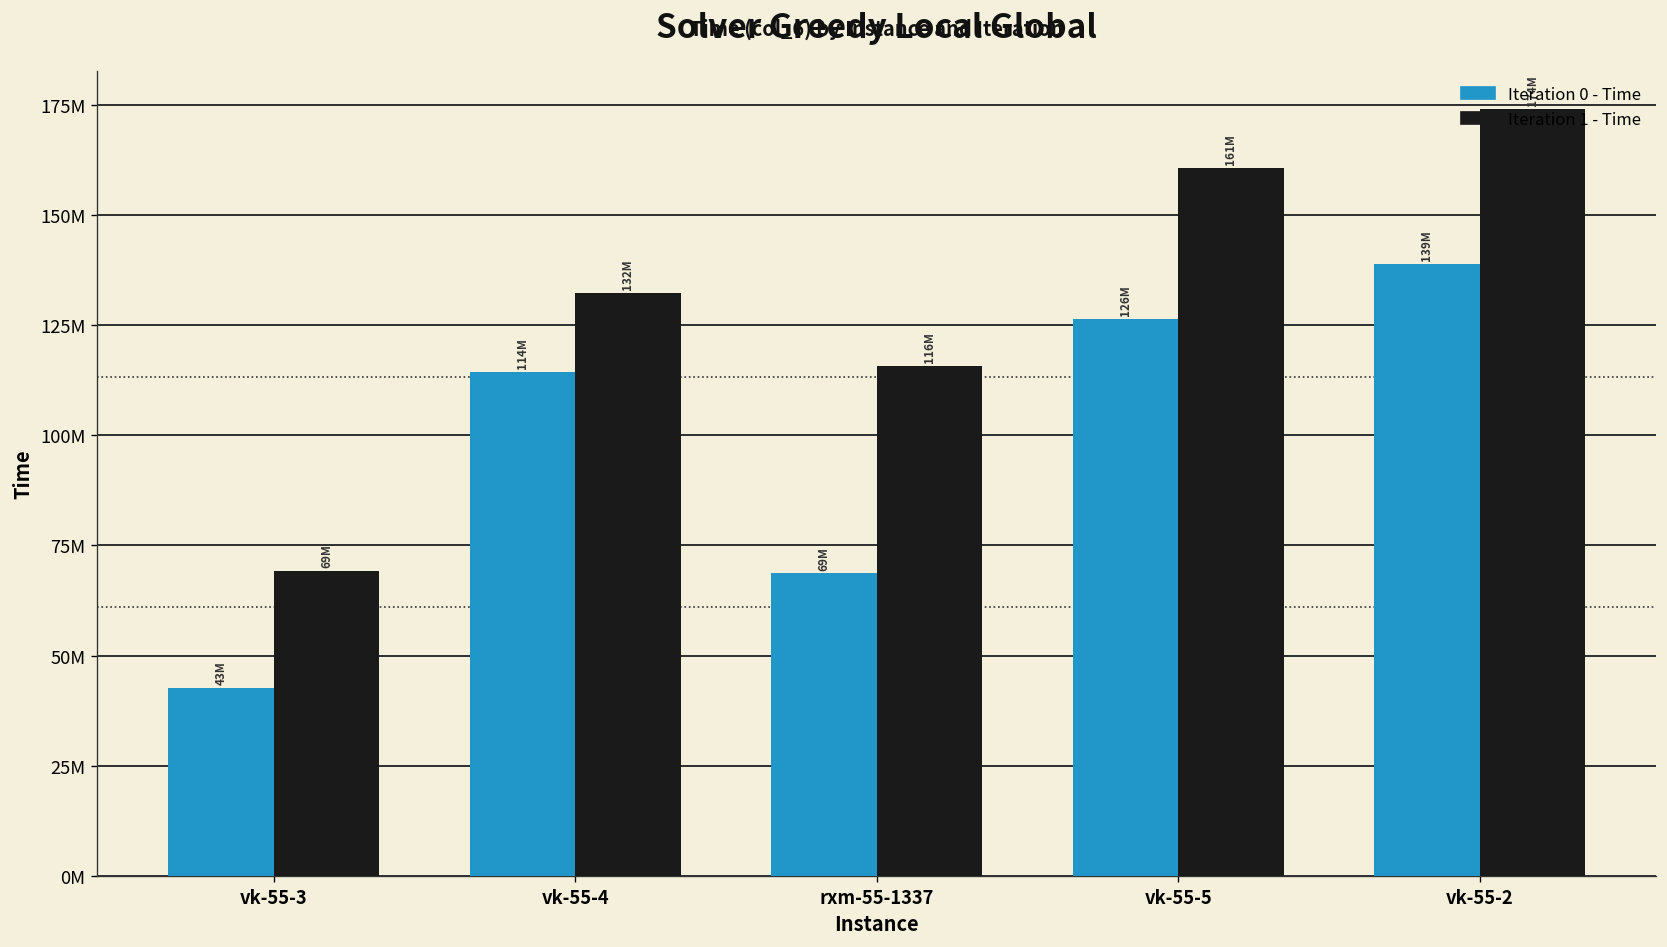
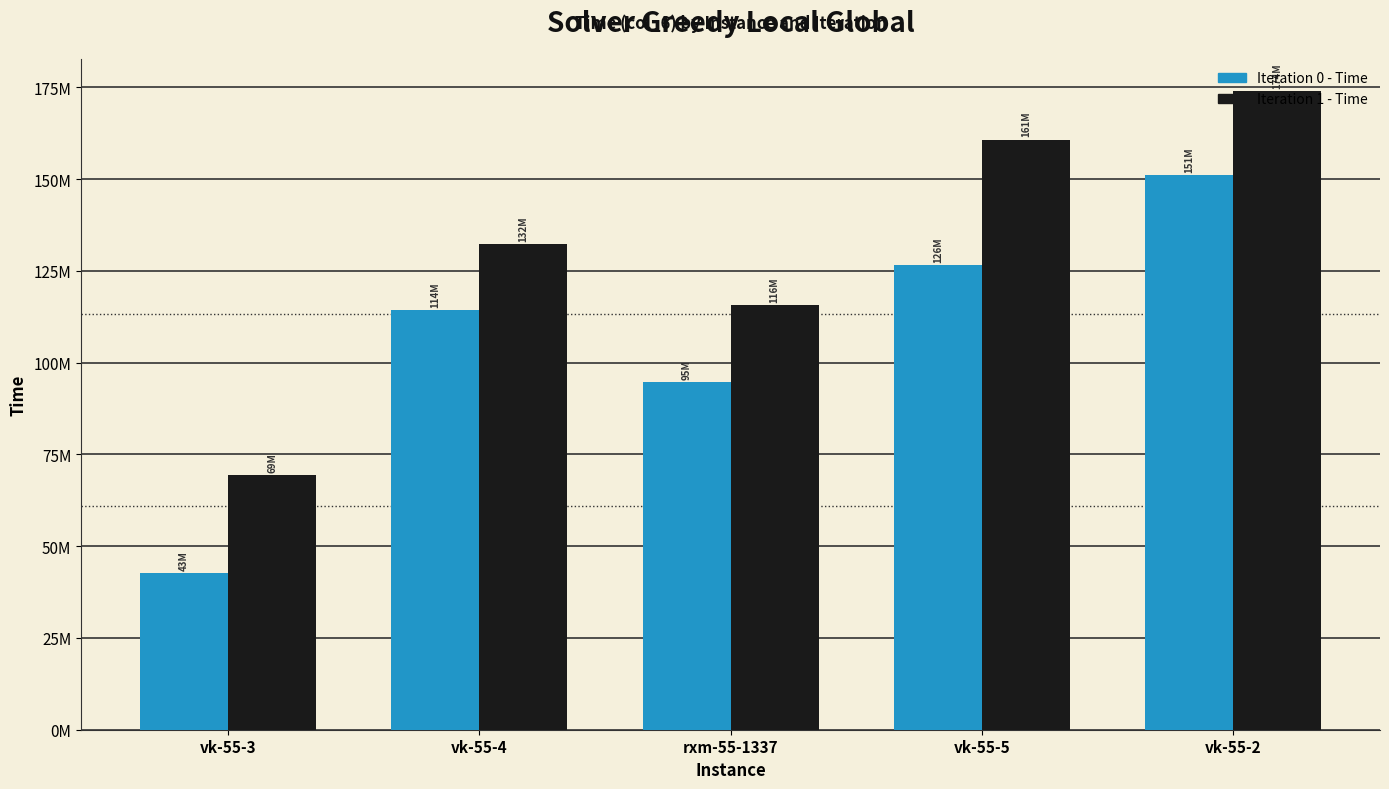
Iteration 0 - Time, rxm-55-1337: 69M -> 95M
Iteration 0 - Time, vk-55-2: 139M -> 151M
